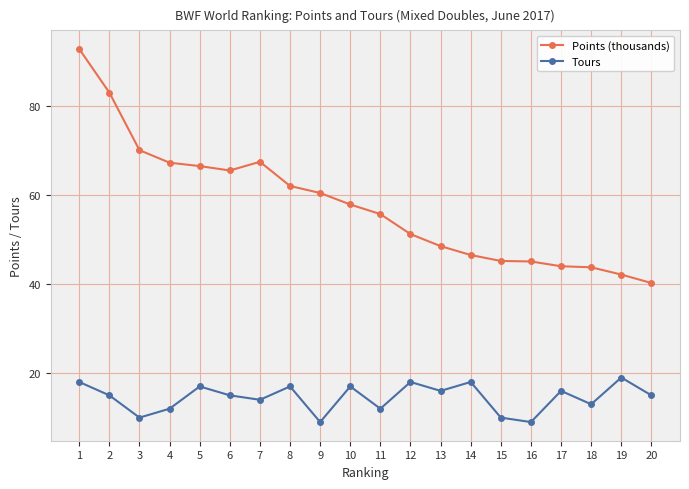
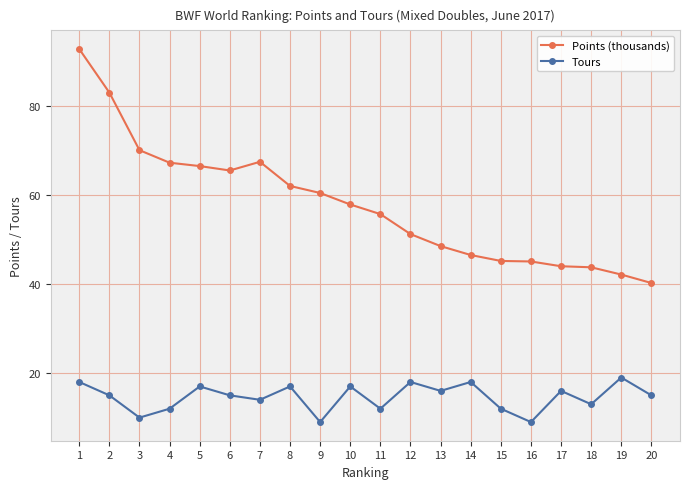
Tours, 15: 10 -> 12
